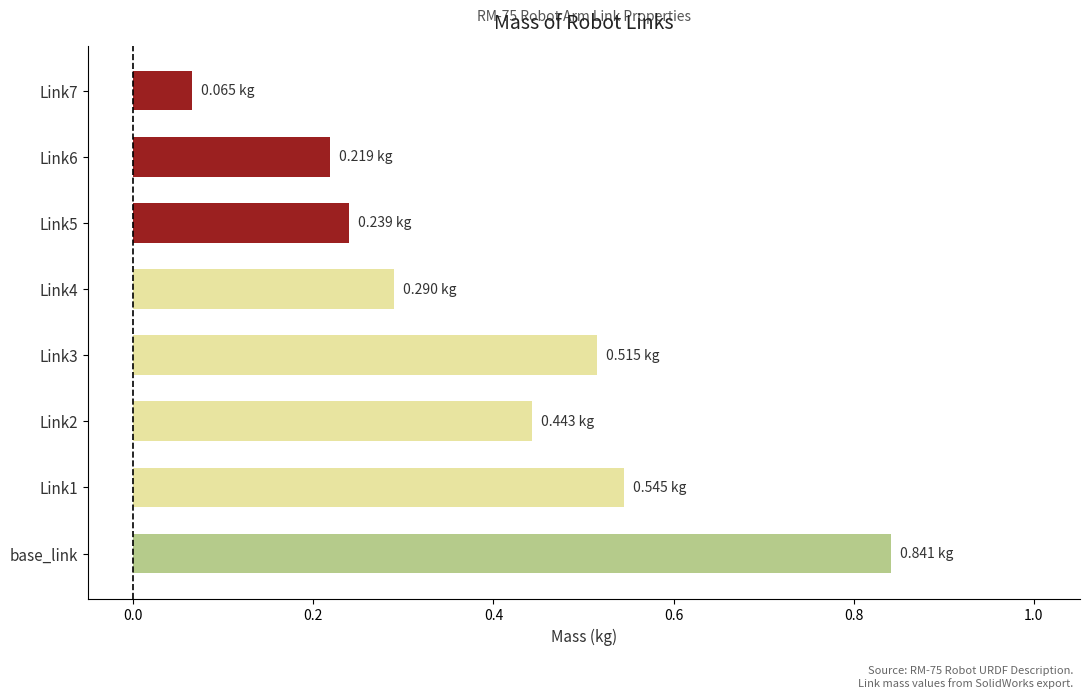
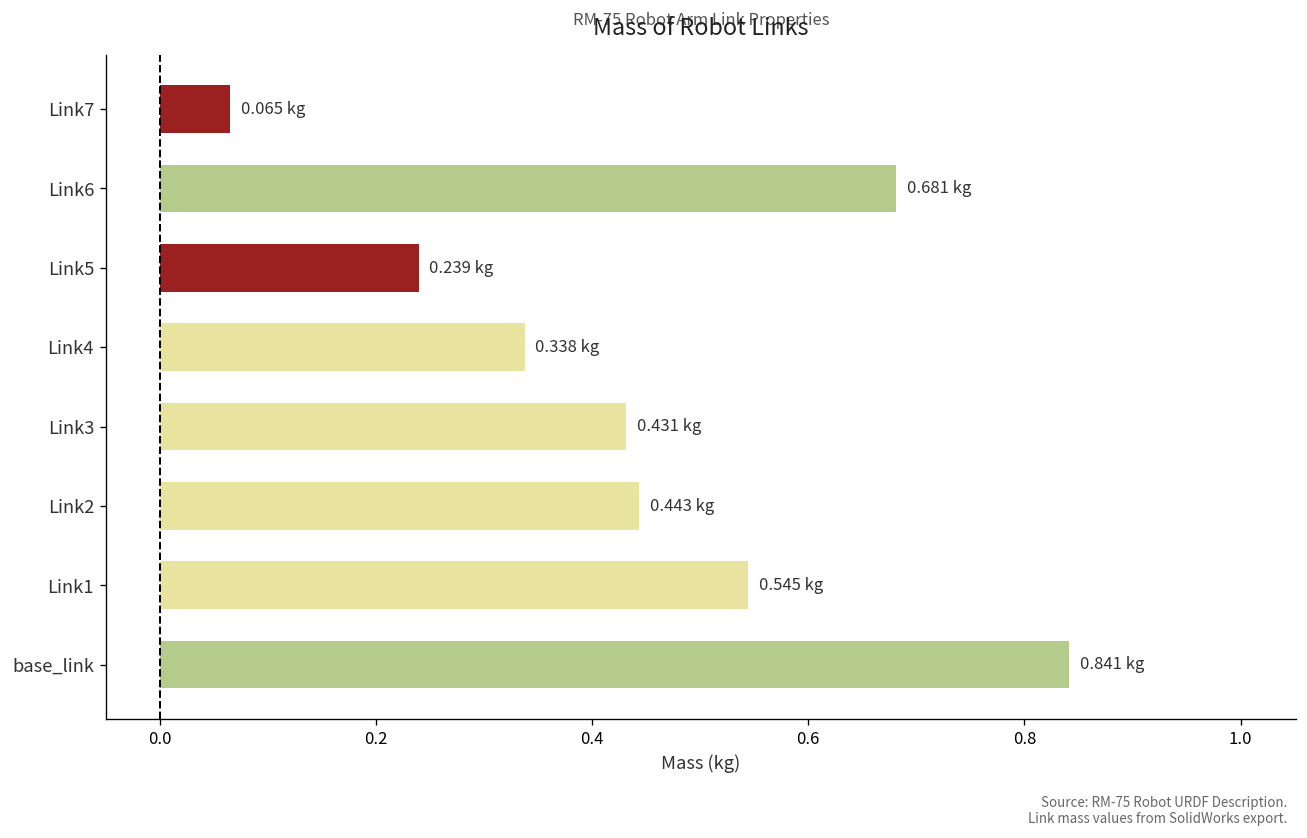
Link6: 0.219 -> 0.681
Link4: 0.290 -> 0.338
Link3: 0.515 -> 0.431
